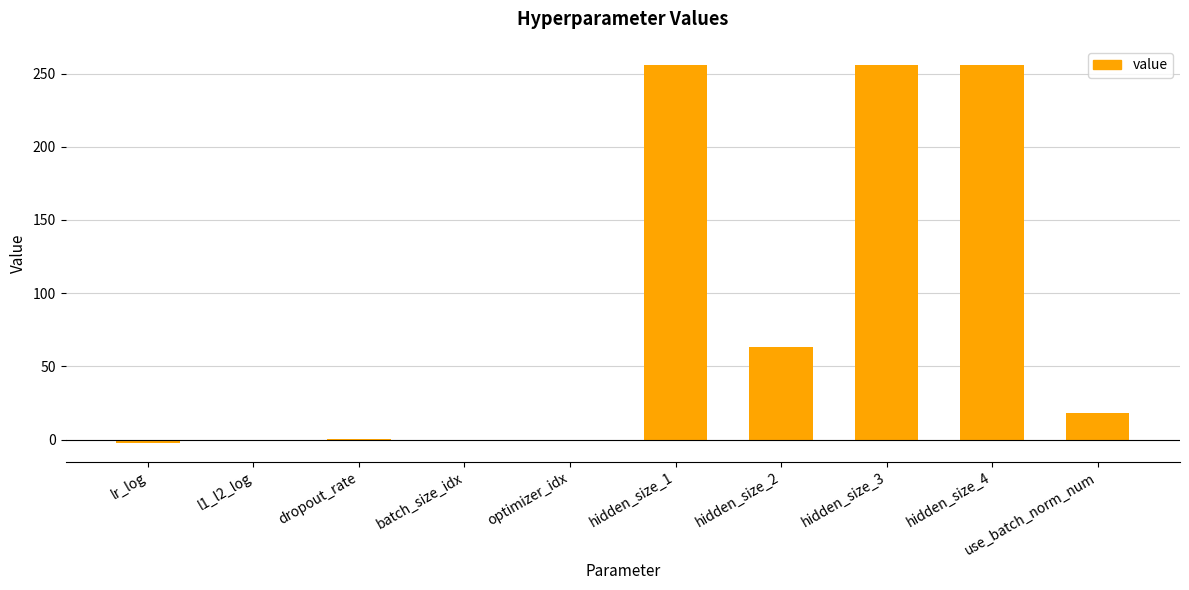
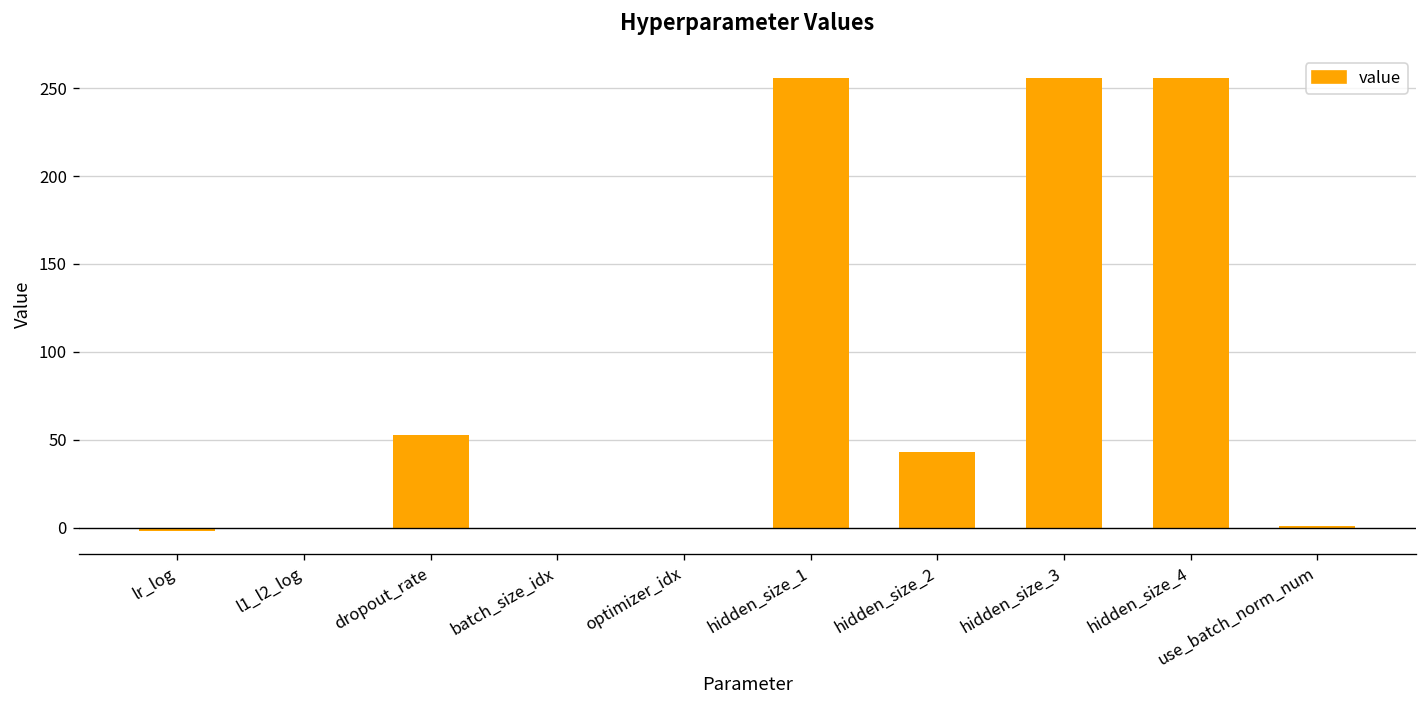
dropout_rate: 1 -> 53
hidden_size_2: 63 -> 43
use_batch_norm_num: 18 -> 1
